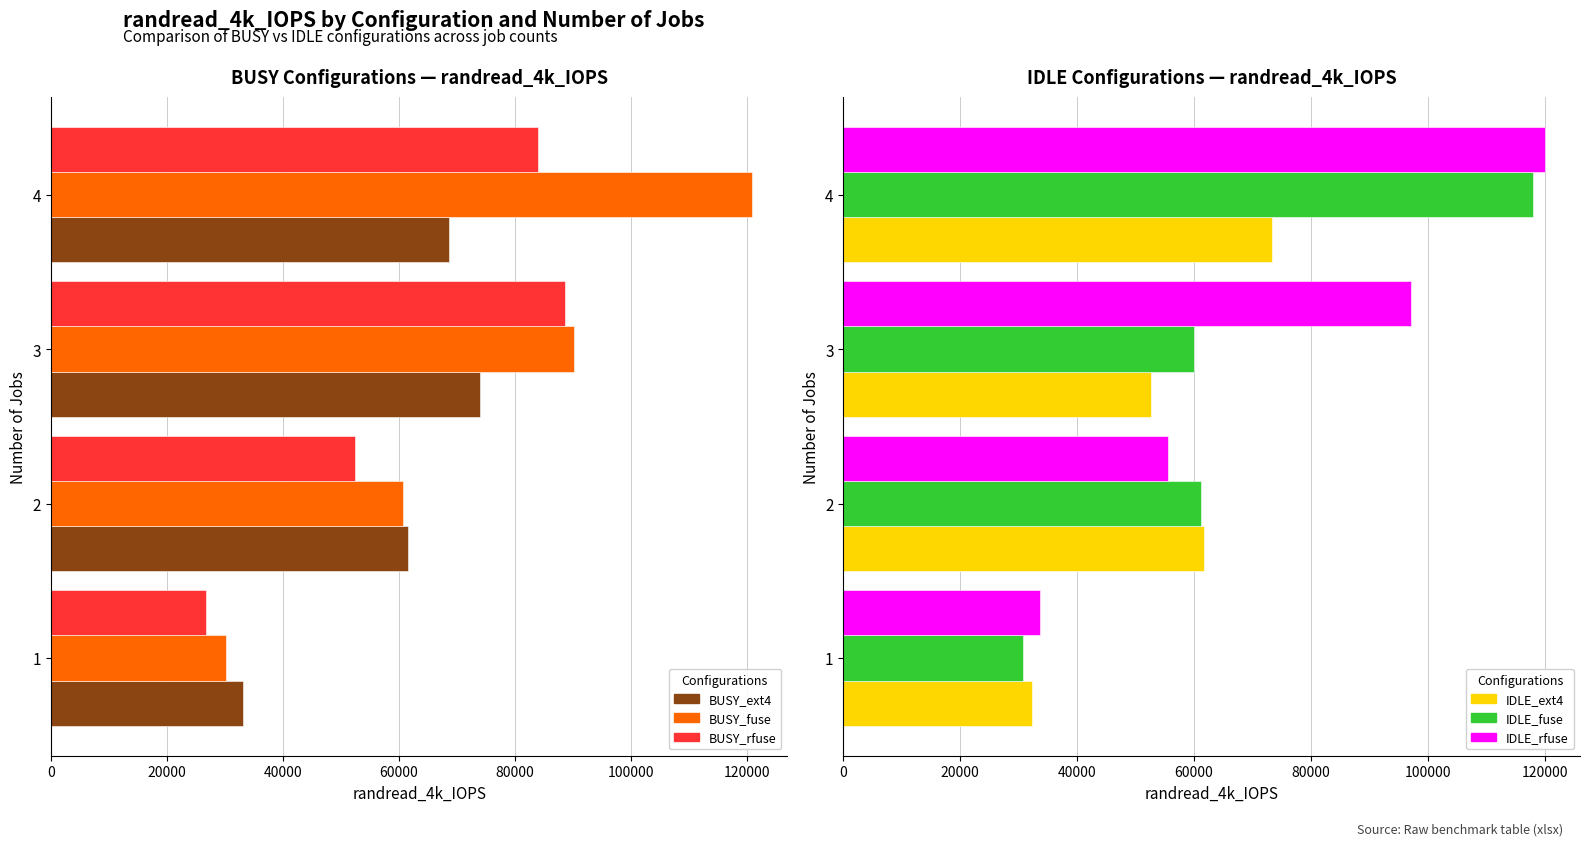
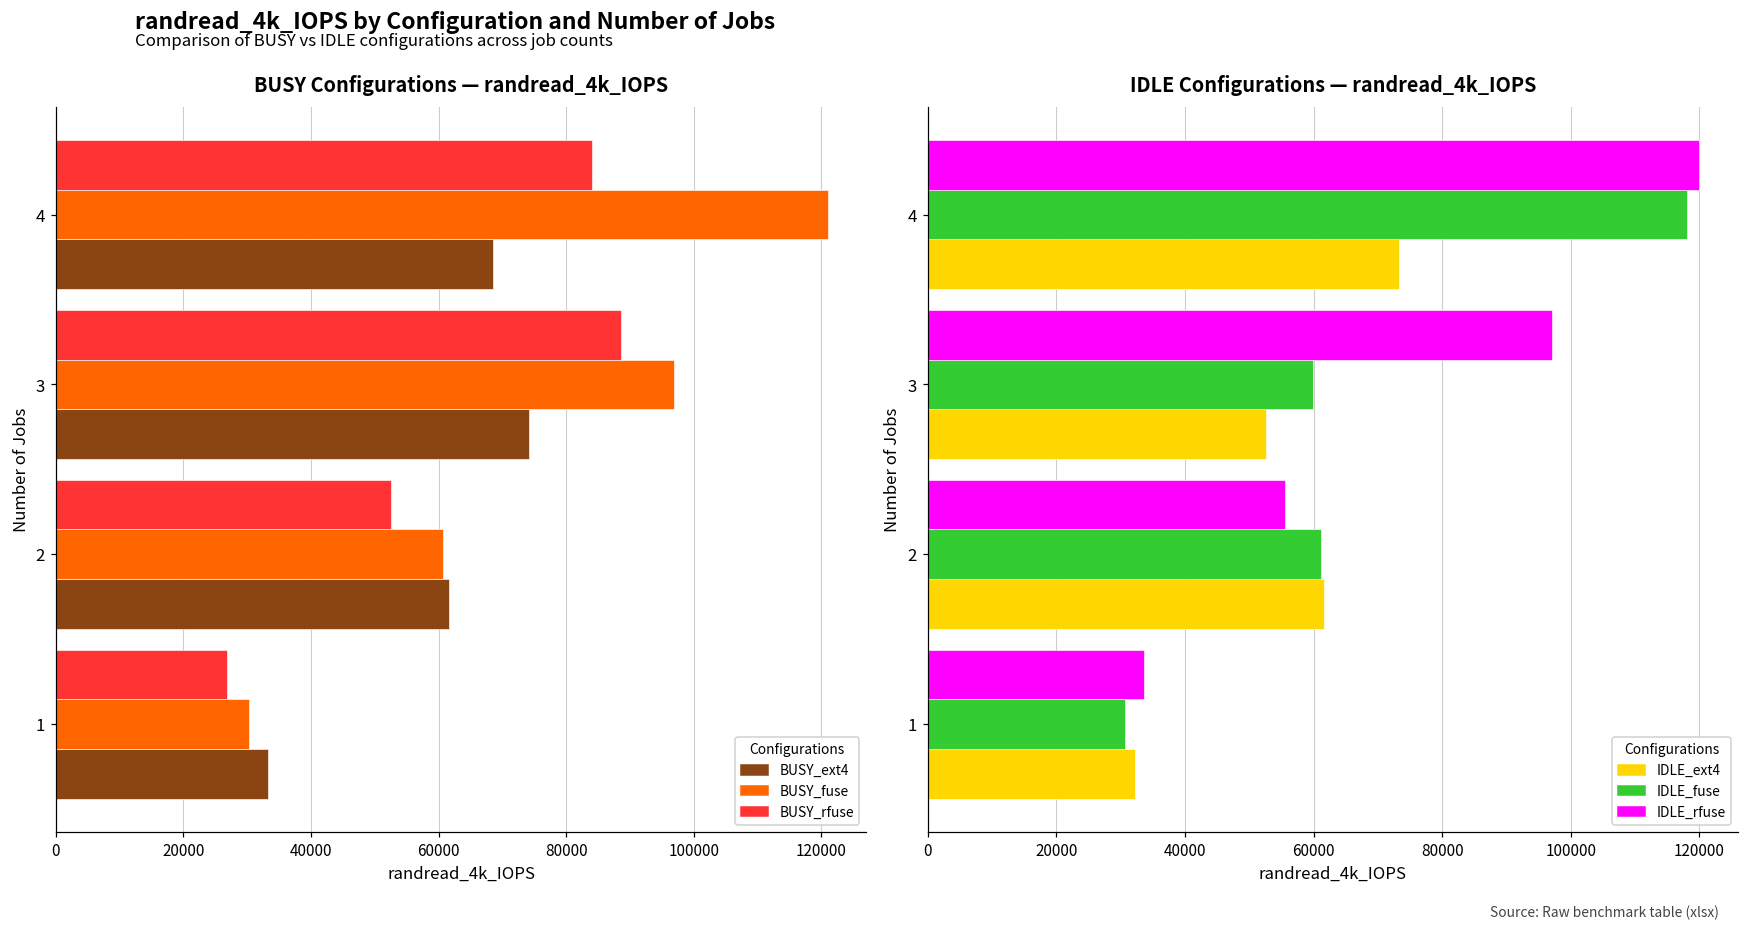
BUSY Configurations — randread_4k_IOPS, BUSY_fuse, 3: 90000 -> 97000
